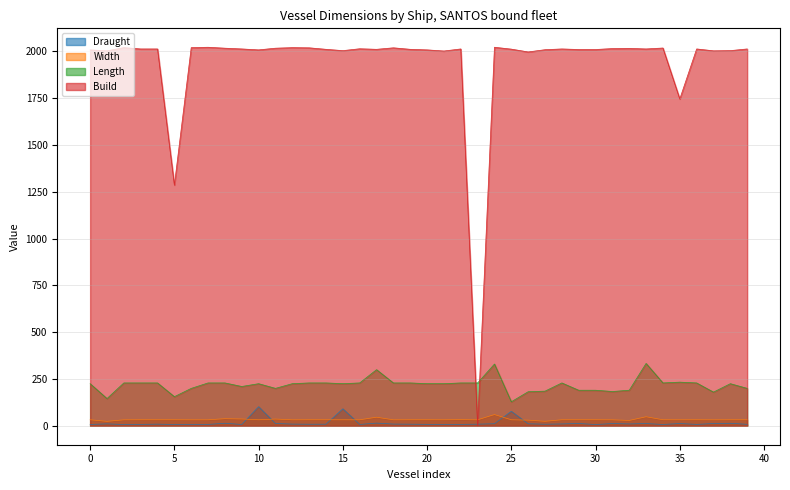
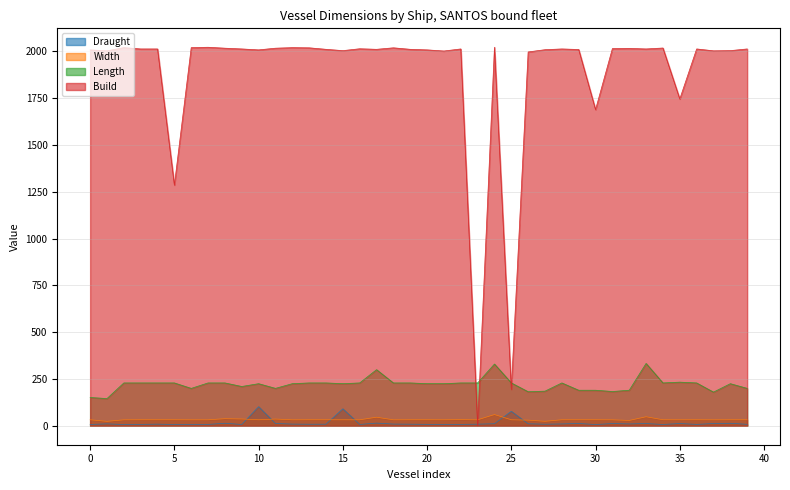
Length, 0: 220 -> 150
Length, 5: 160 -> 230
Length, 25: 130 -> 230
Build, 25: 2010 -> 200
Build, 30: 2010 -> 1690
